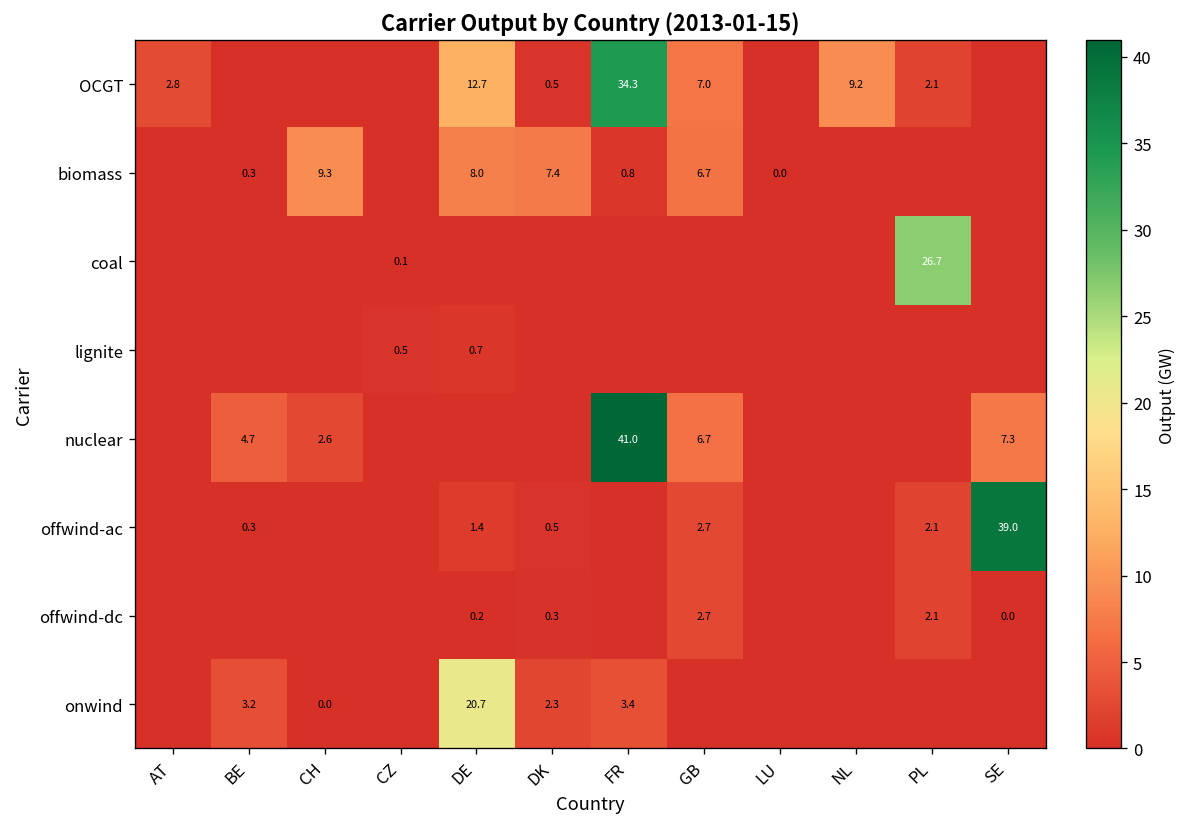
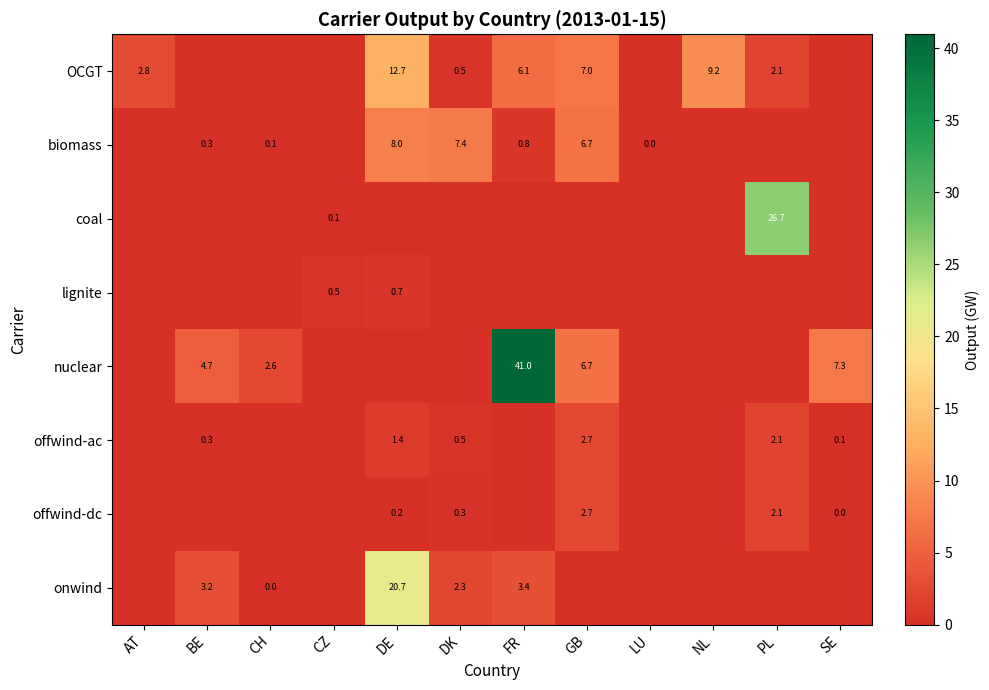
OCGT, FR: 34.3 -> 6.1
biomass, CH: 9.3 -> 0.1
offwind-ac, SE: 39.0 -> 0.1
